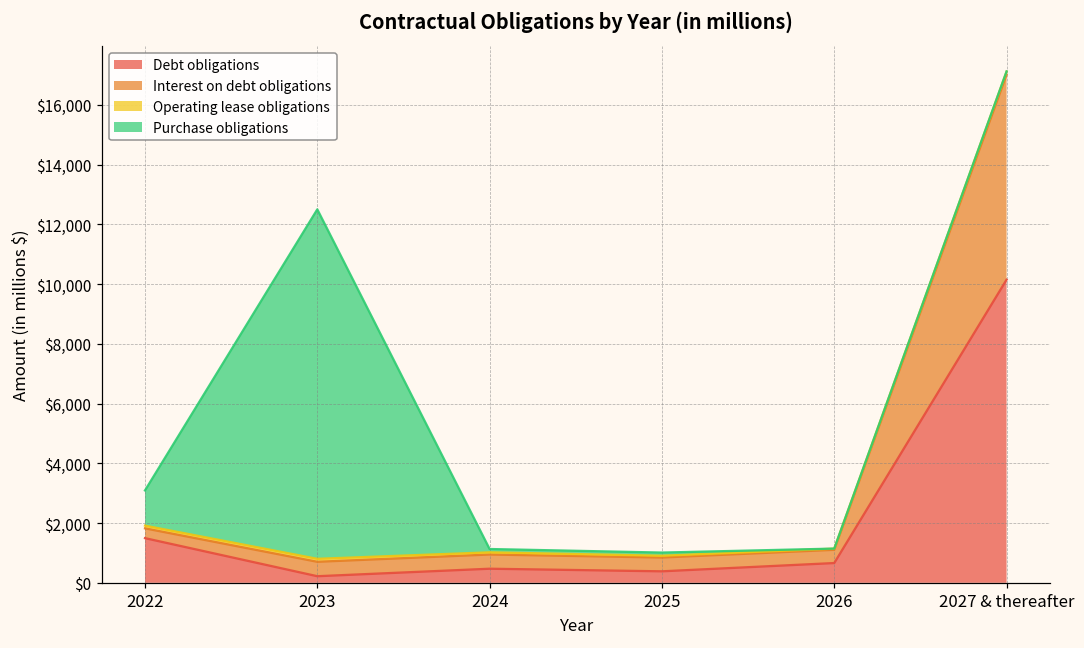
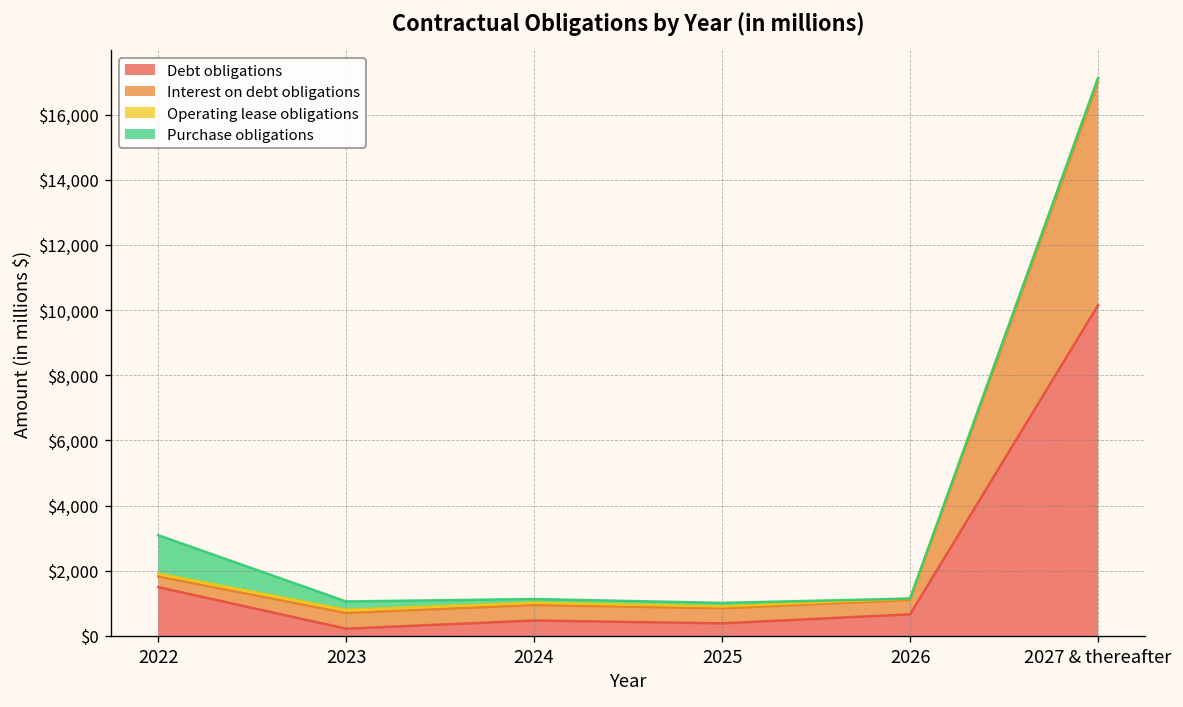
Purchase obligations, 2023: $11,700 -> $300
